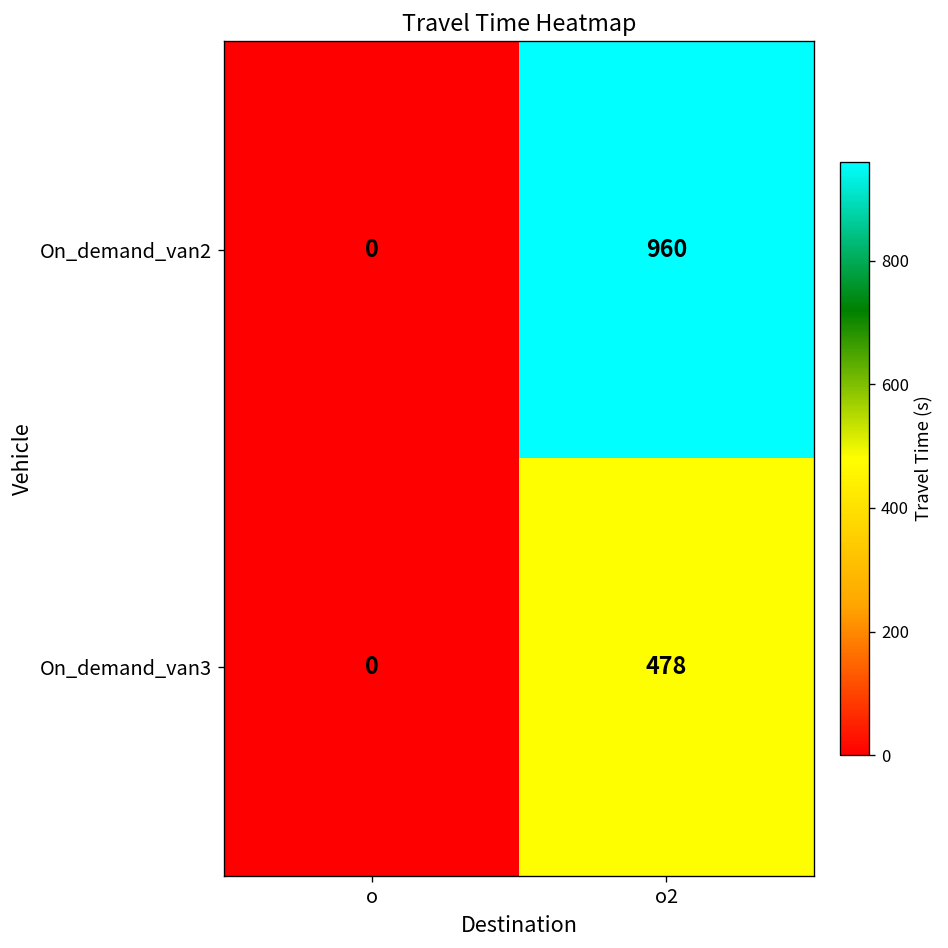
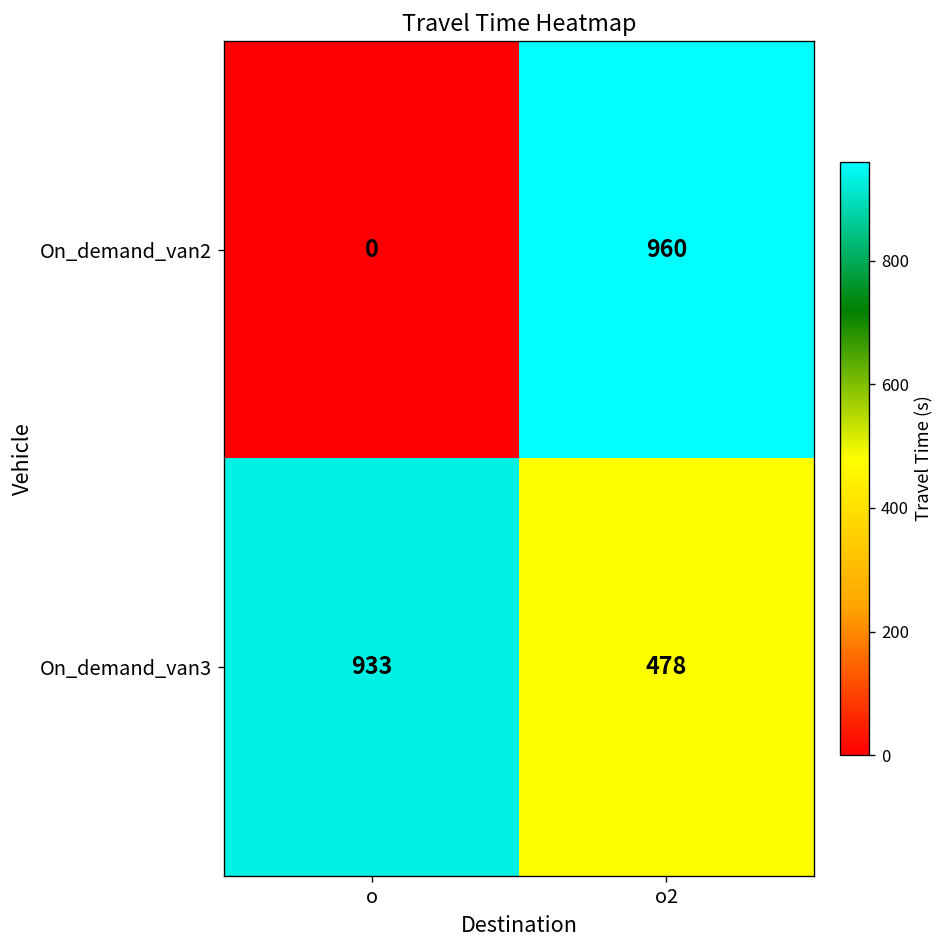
On_demand_van3, o: 0 -> 933
